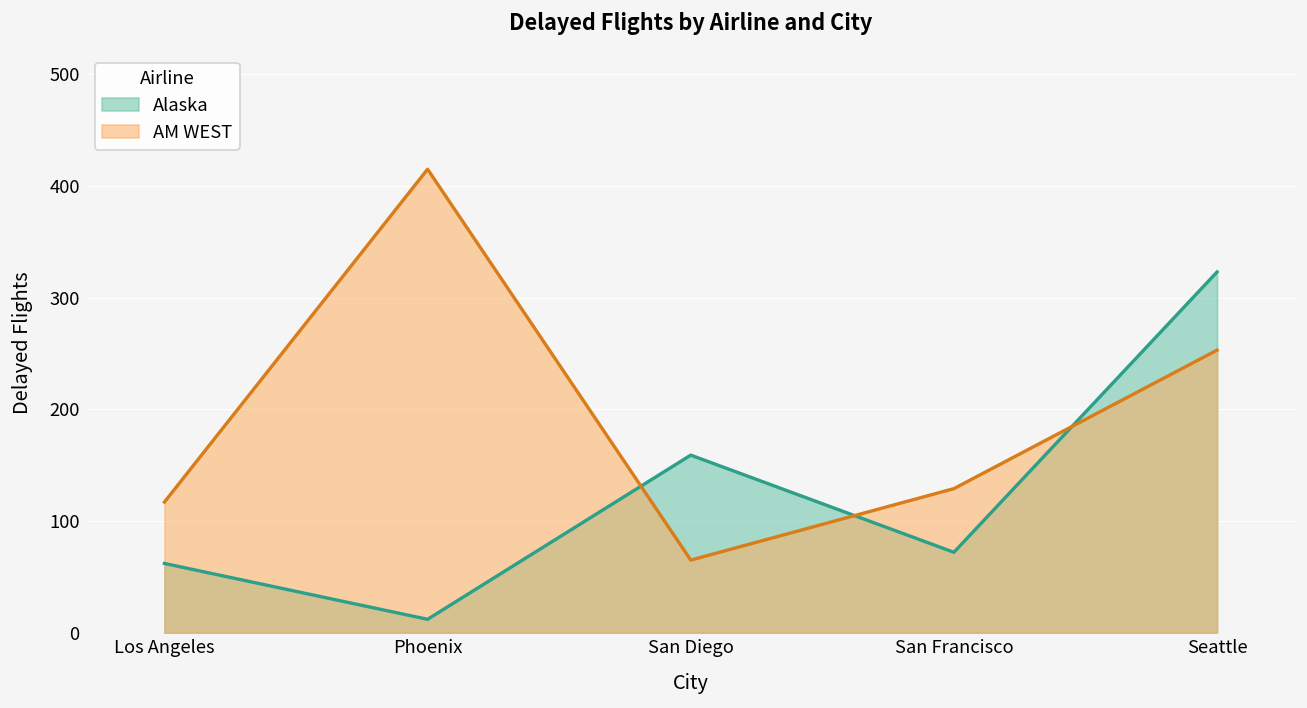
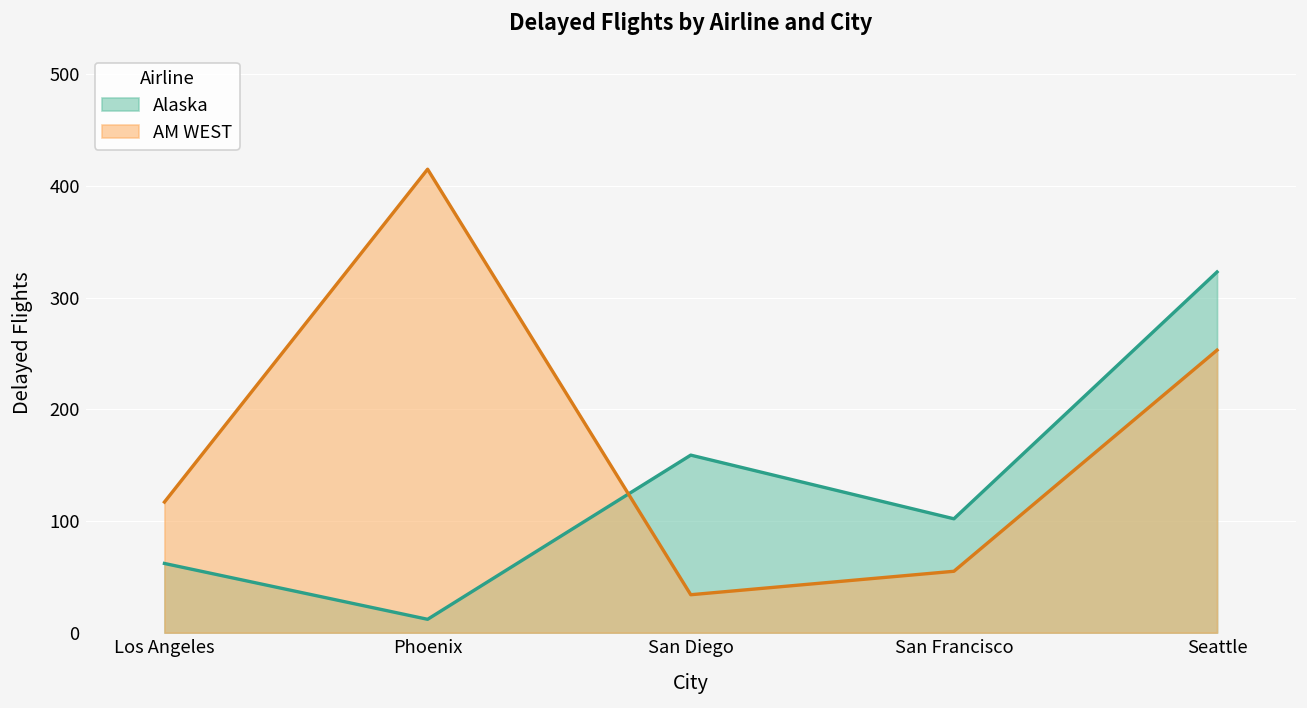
AM WEST, San Diego: 70 -> 30
Alaska, San Francisco: 70 -> 100
AM WEST, San Francisco: 130 -> 60
